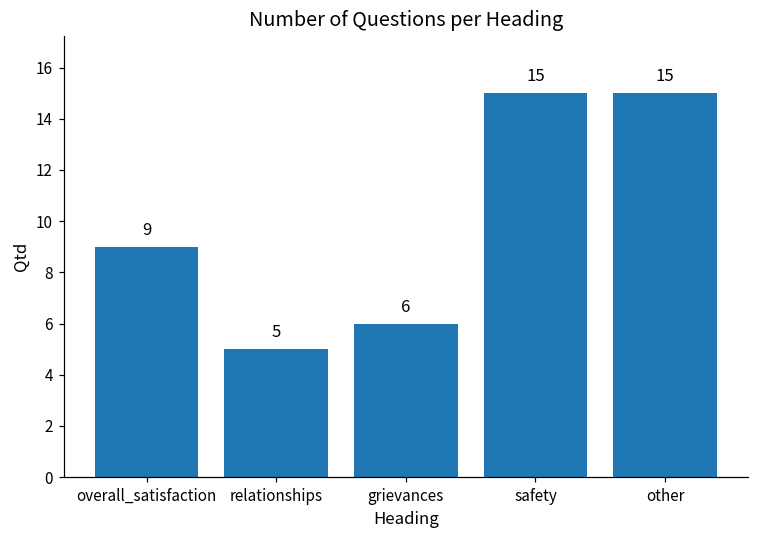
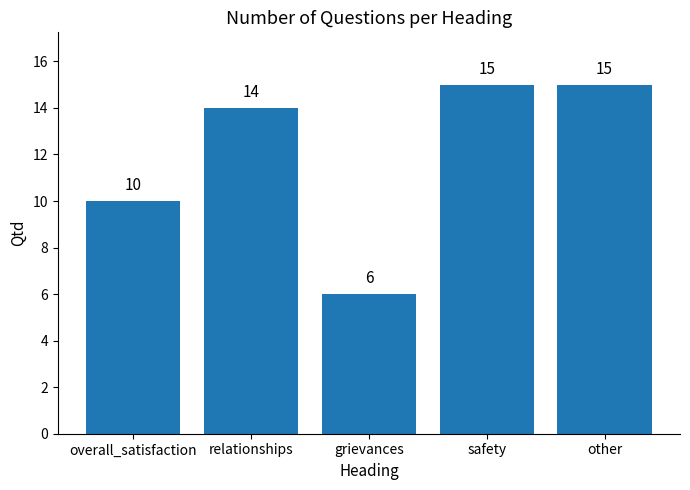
overall_satisfaction: 9 -> 10
relationships: 5 -> 14
